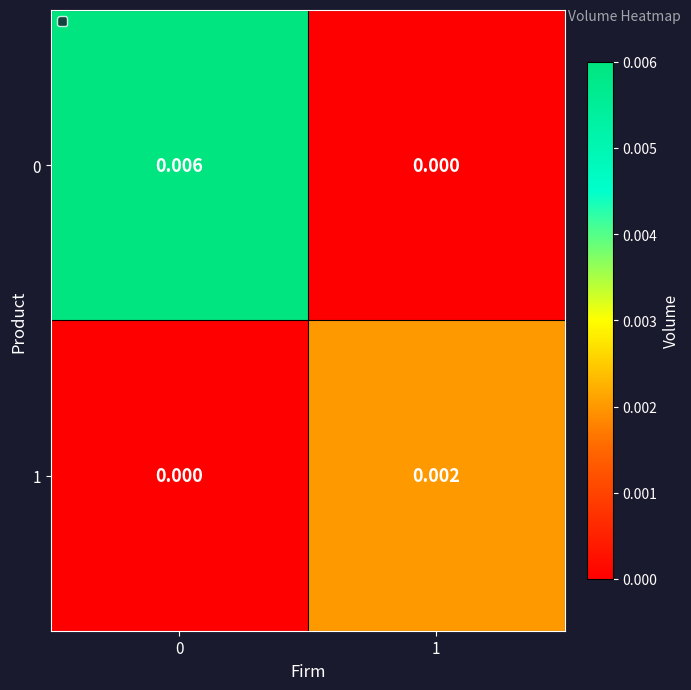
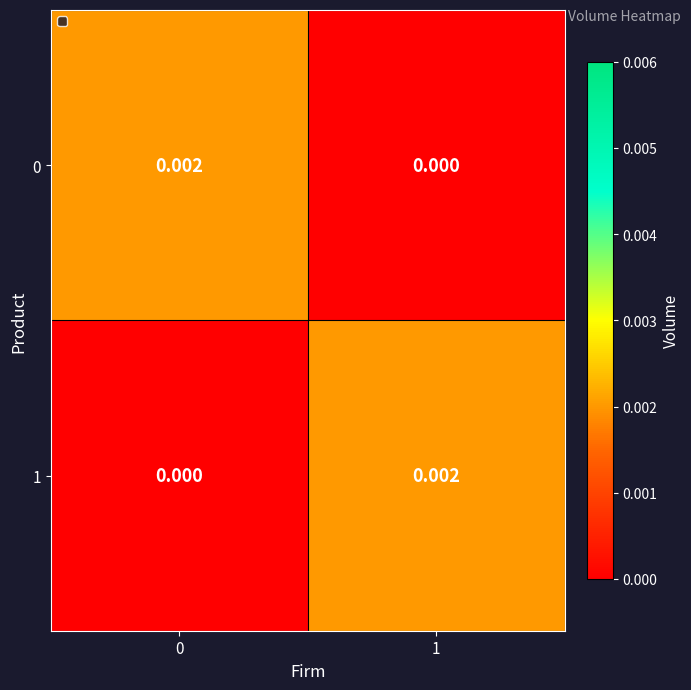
0, 0: 0.006 -> 0.002
